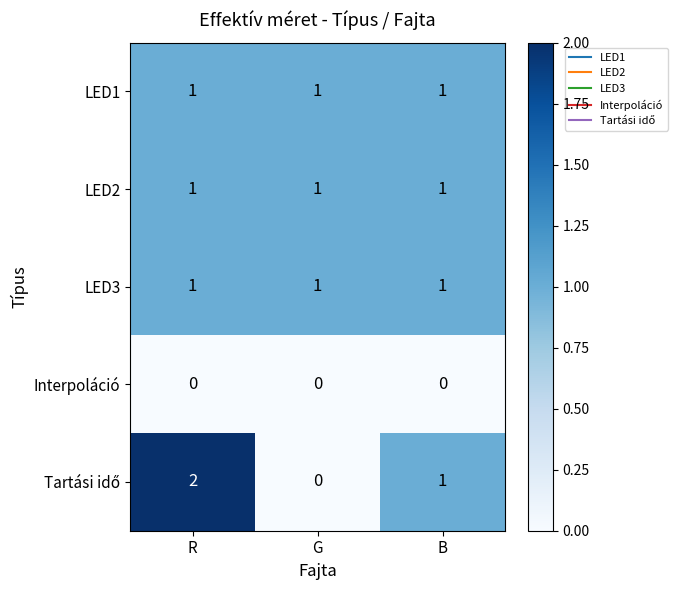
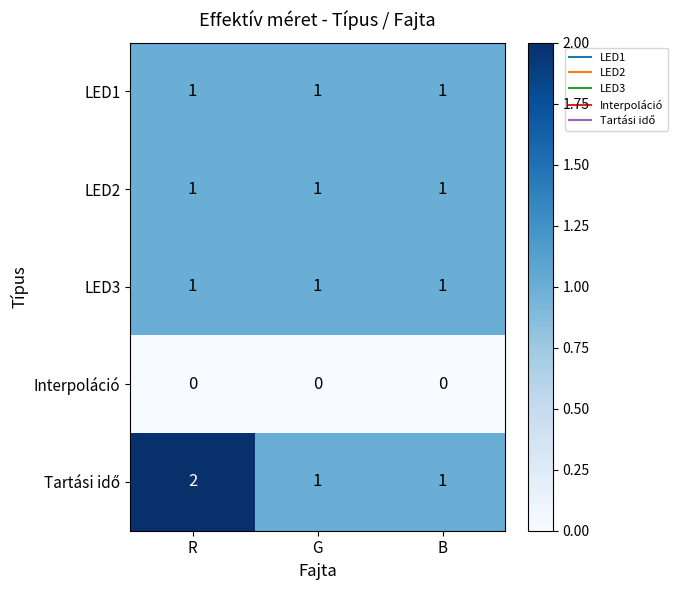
Tartási idő, G: 0 -> 1
